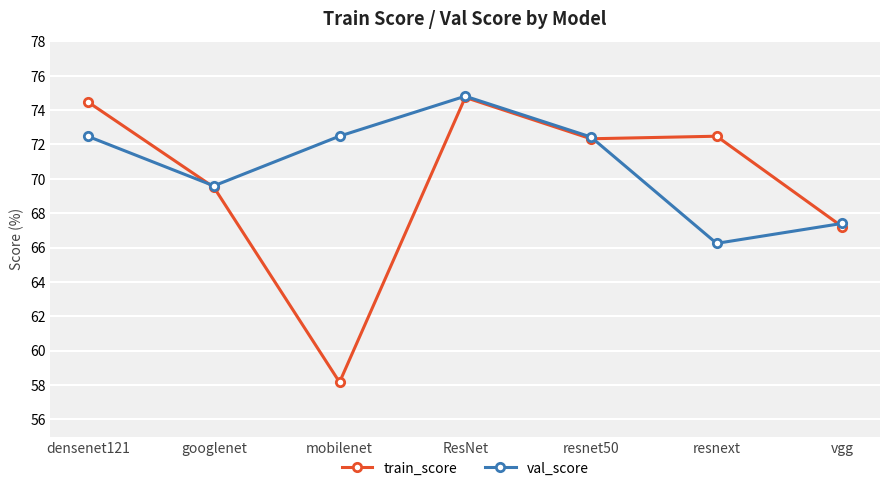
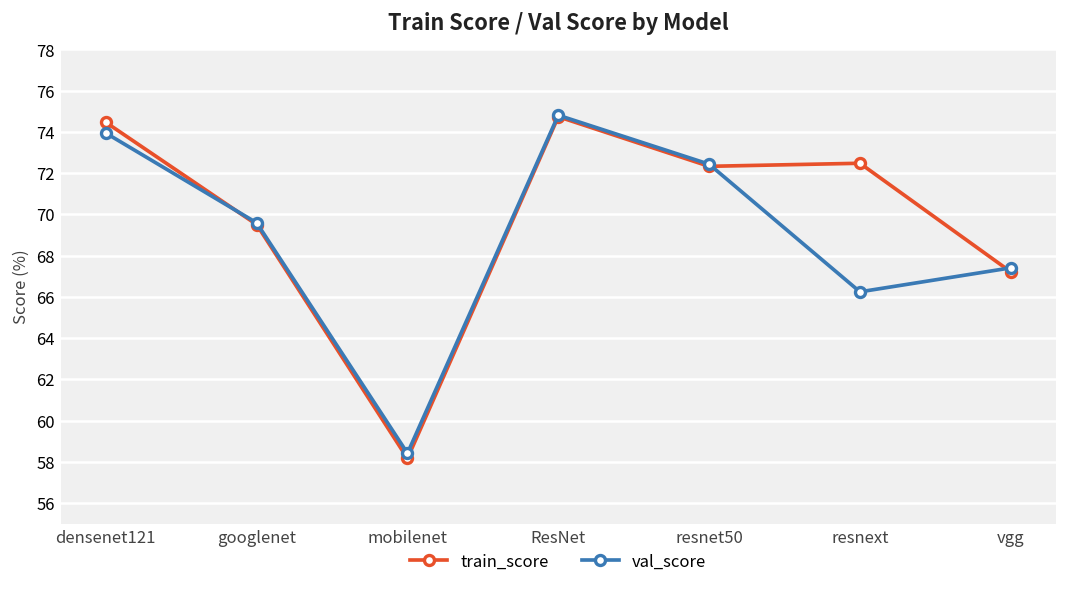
val_score, densenet121: 72.5 -> 73.9
val_score, mobilenet: 72.5 -> 58.4
